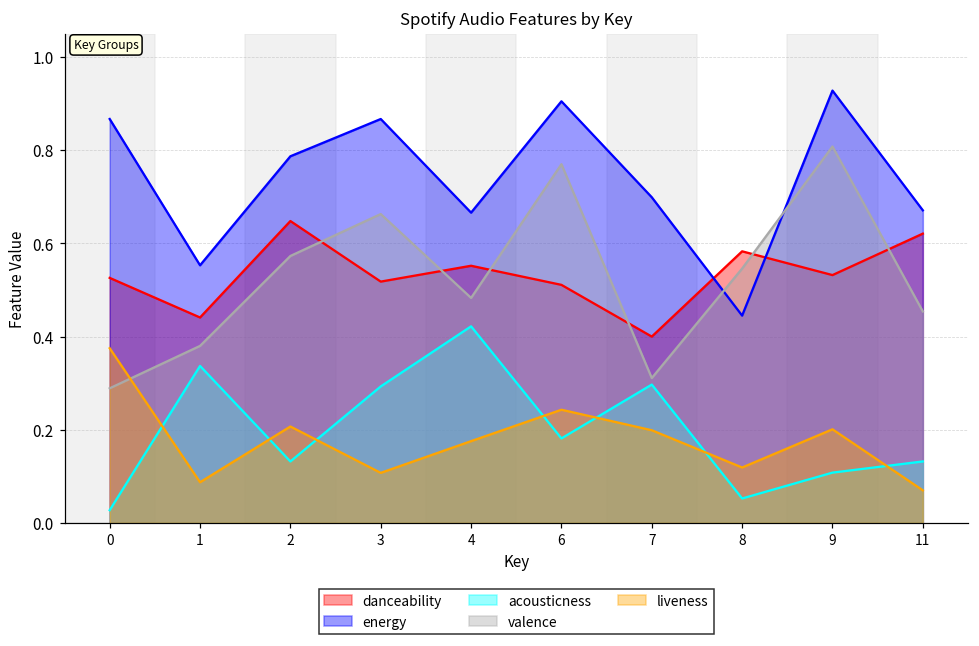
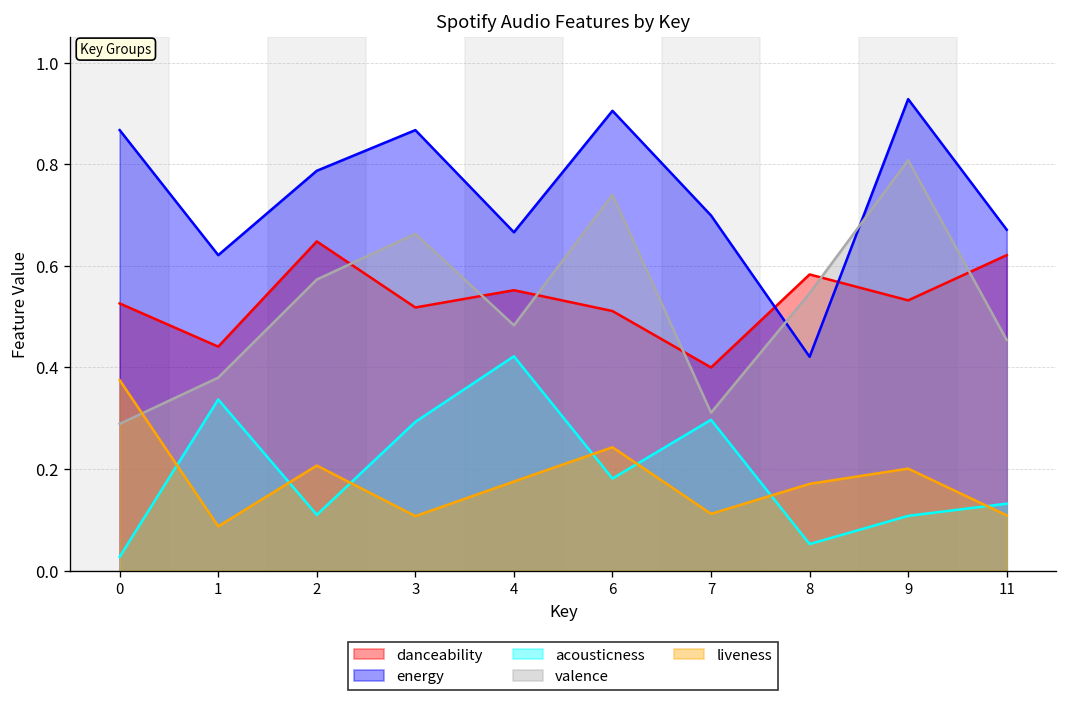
energy, 1: 0.55 -> 0.62
acousticness, 2: 0.13 -> 0.11
valence, 6: 0.77 -> 0.74
liveness, 7: 0.20 -> 0.11
energy, 8: 0.45 -> 0.42
liveness, 8: 0.12 -> 0.17
liveness, 11: 0.07 -> 0.11
